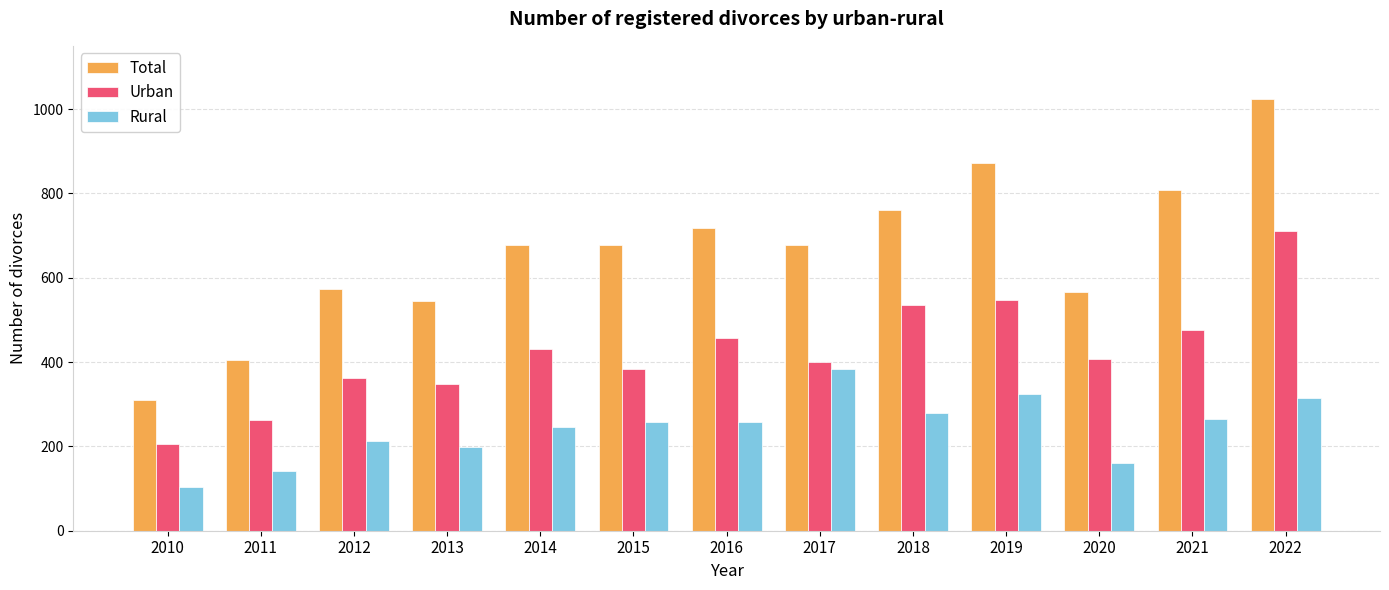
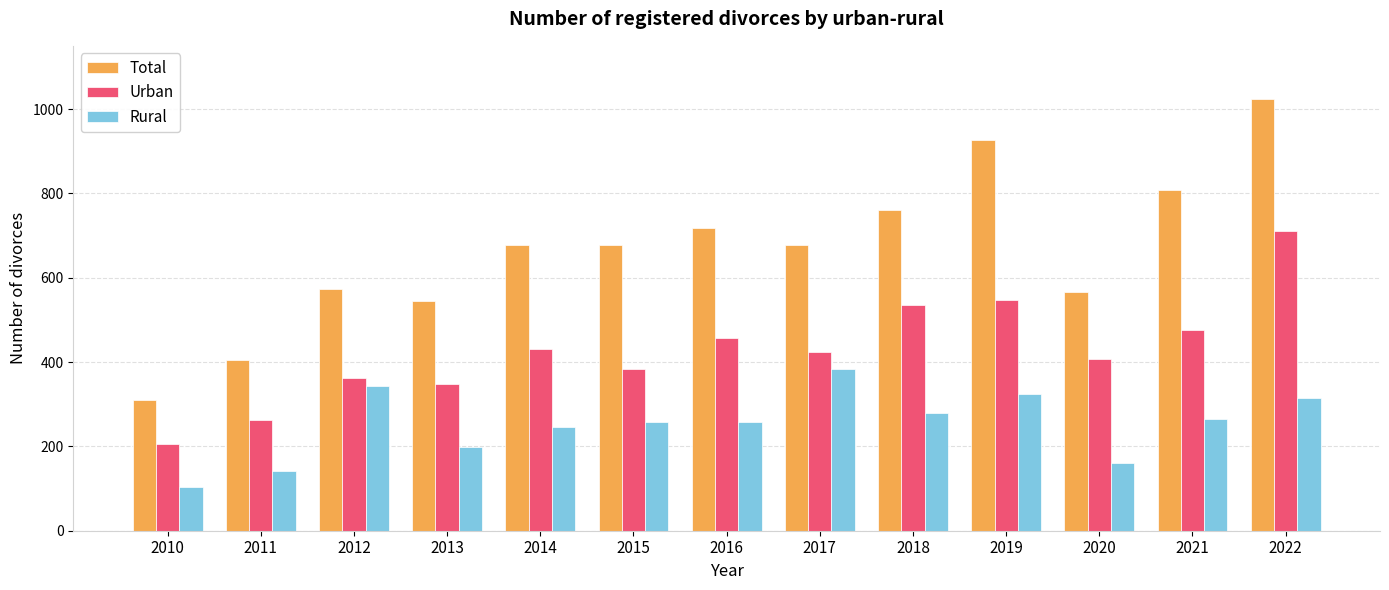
Rural, 2012: 210 -> 340
Urban, 2017: 400 -> 420
Total, 2019: 870 -> 930
